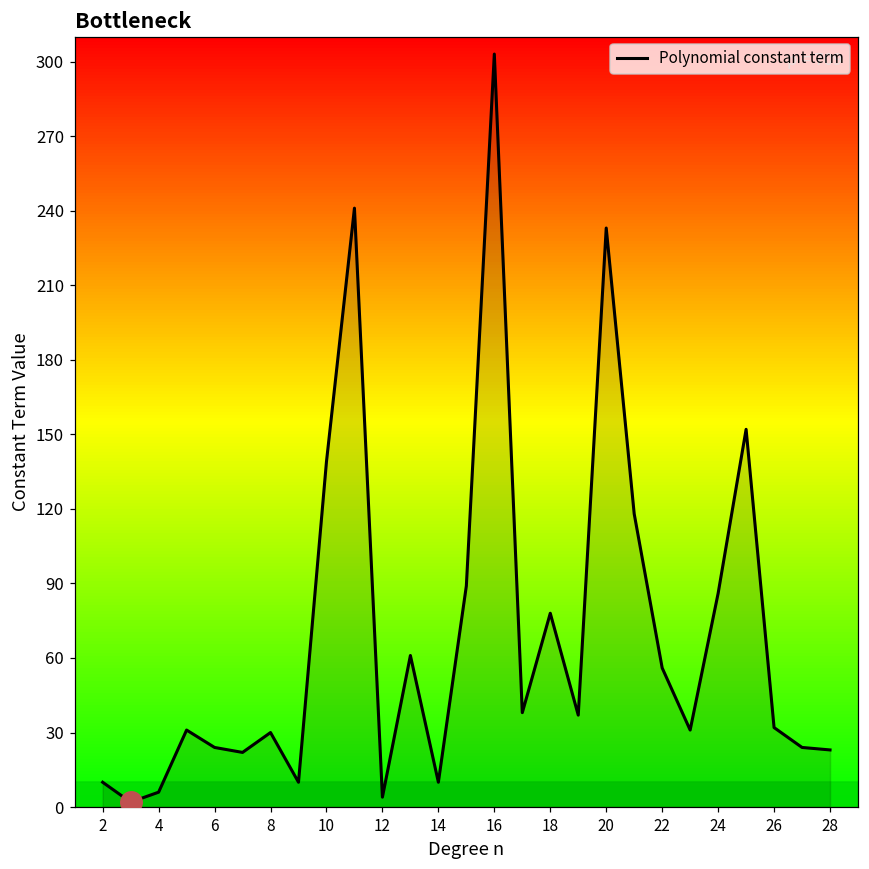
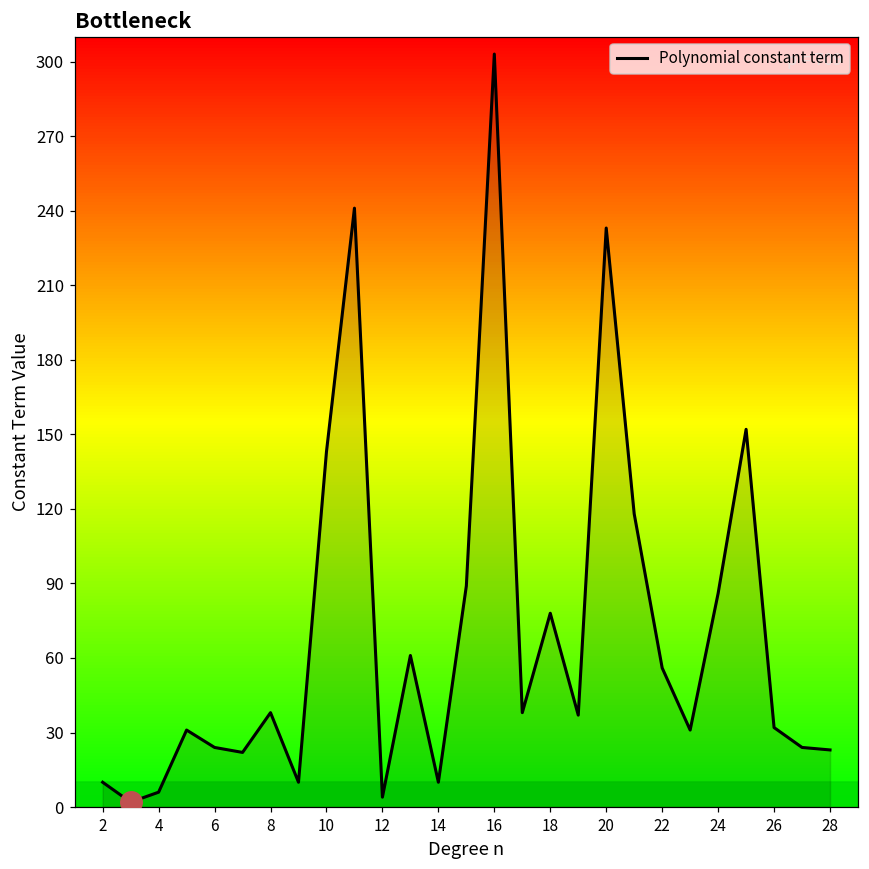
Polynomial constant term, 8: 30 -> 38
Polynomial constant term, 10: 139 -> 143
